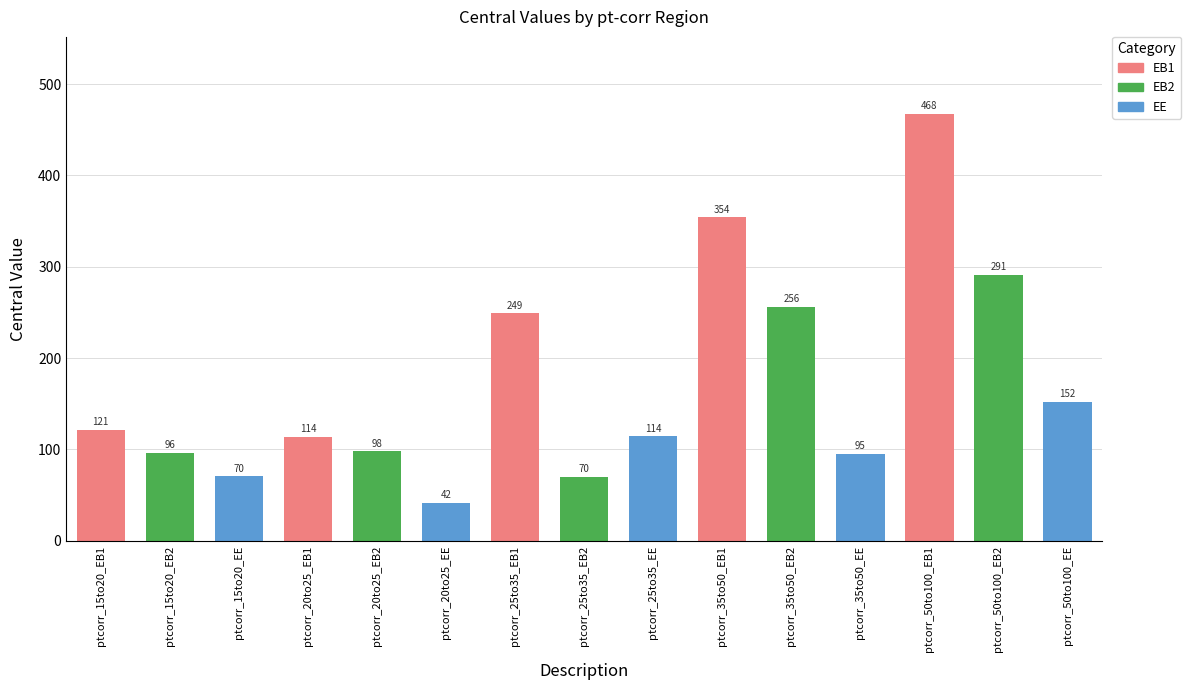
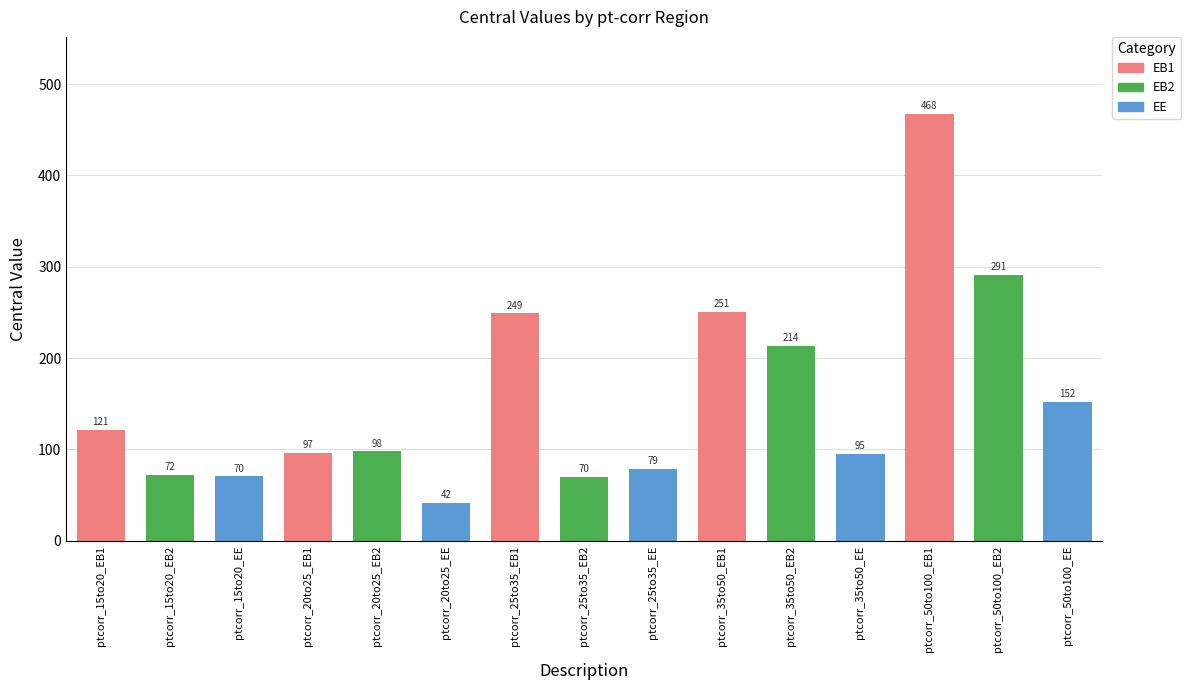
ptcorr_15to20_EB2: 96 -> 72
ptcorr_20to25_EB1: 114 -> 97
ptcorr_25to35_EE: 114 -> 79
ptcorr_35to50_EB1: 354 -> 251
ptcorr_35to50_EB2: 256 -> 214
